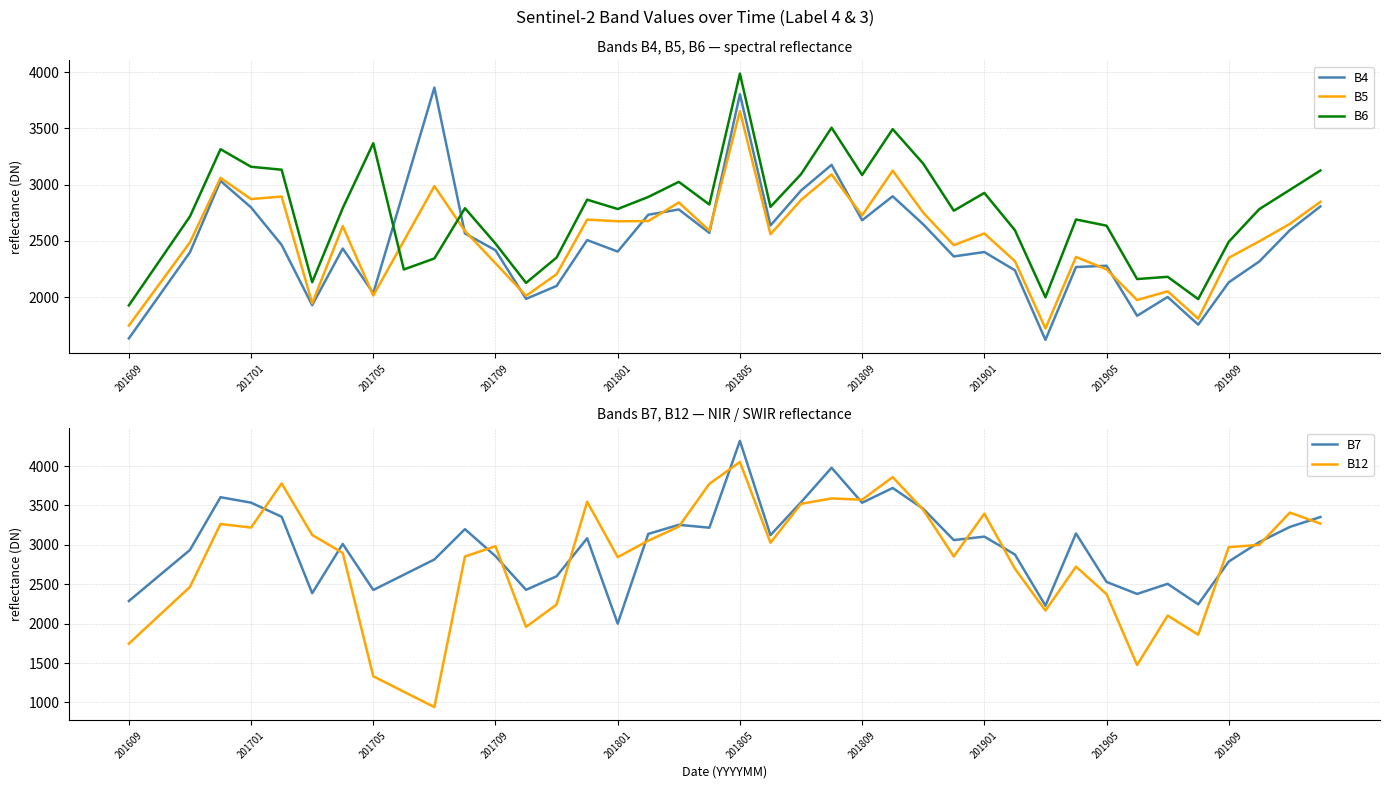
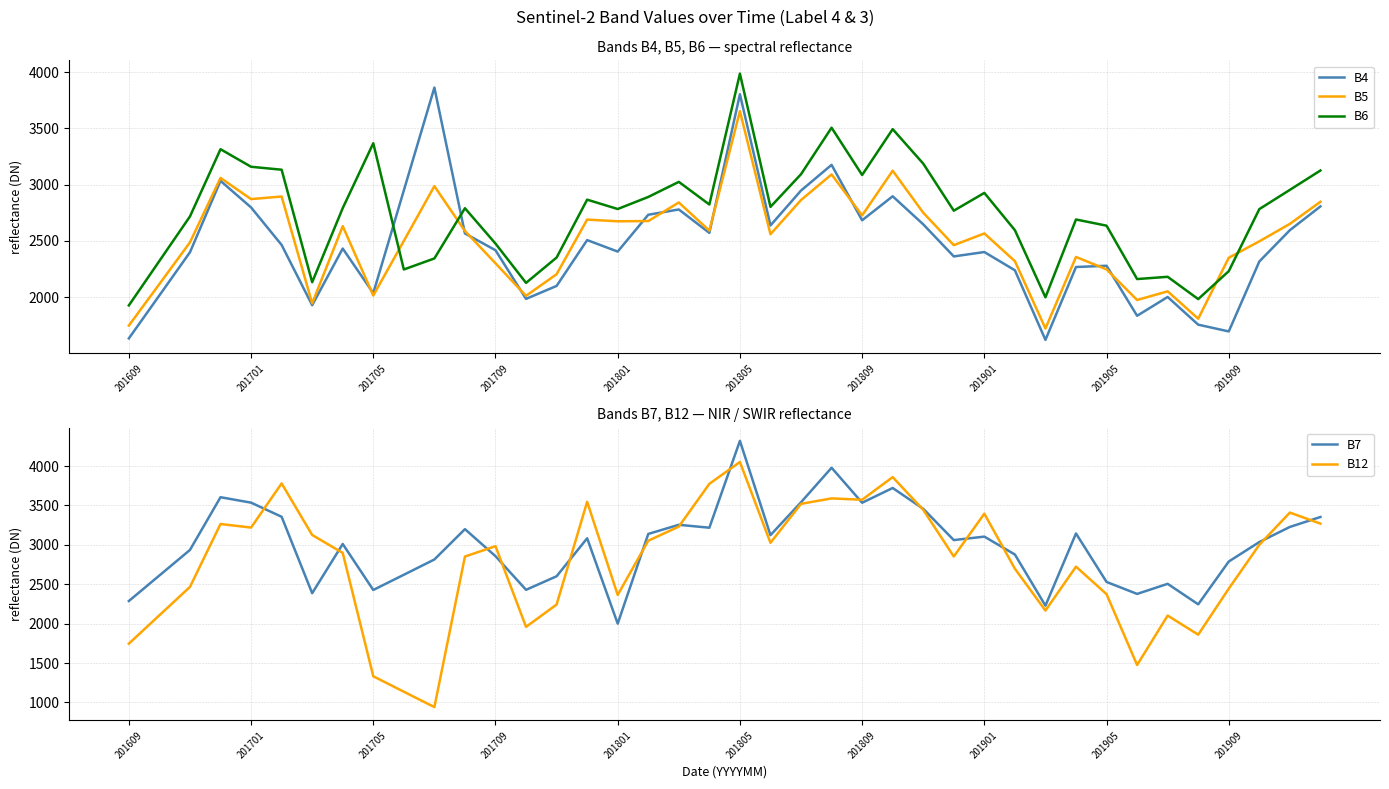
Bands B4, B5, B6 — spectral reflectance, B4, 201909: 2130 -> 1700
Bands B4, B5, B6 — spectral reflectance, B6, 201909: 2490 -> 2230
Bands B7, B12 — NIR / SWIR reflectance, B12, 201801: 2800 -> 2400
Bands B7, B12 — NIR / SWIR reflectance, B12, 201909: 3000 -> 2400
